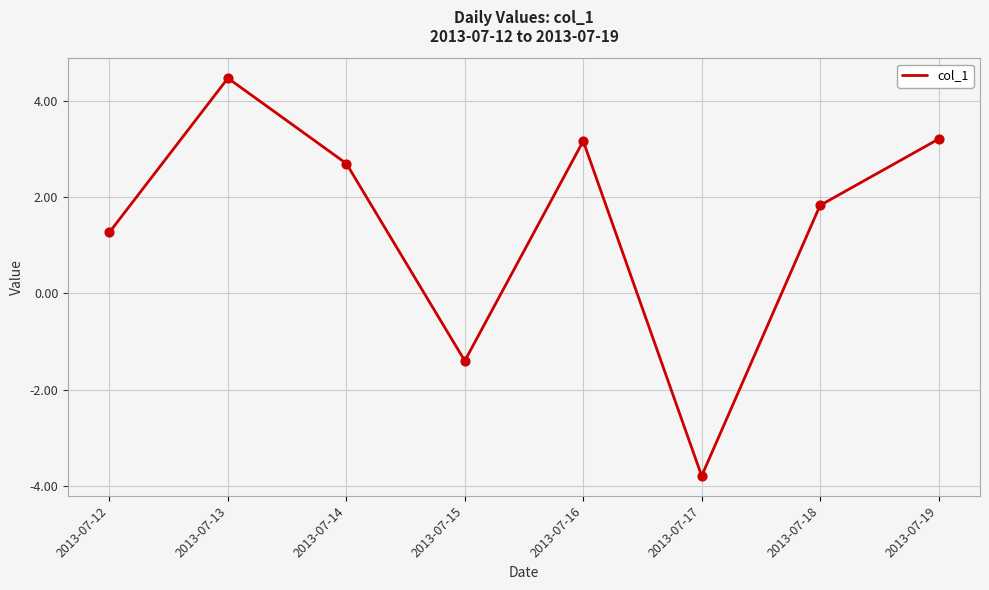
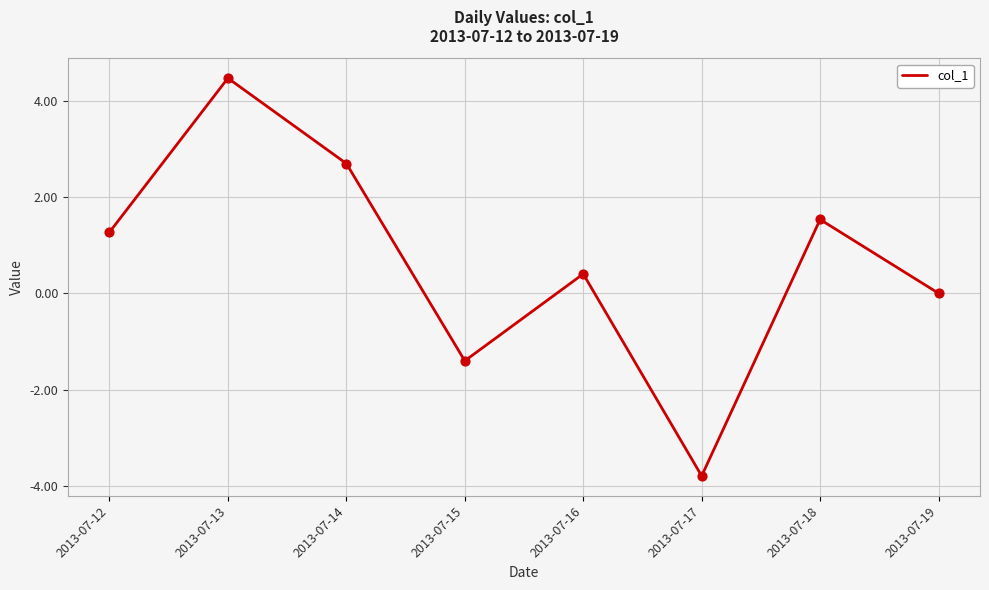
2013-07-16: 3.2 -> 0.4
2013-07-18: 1.8 -> 1.5
2013-07-19: 3.2 -> 0.0
